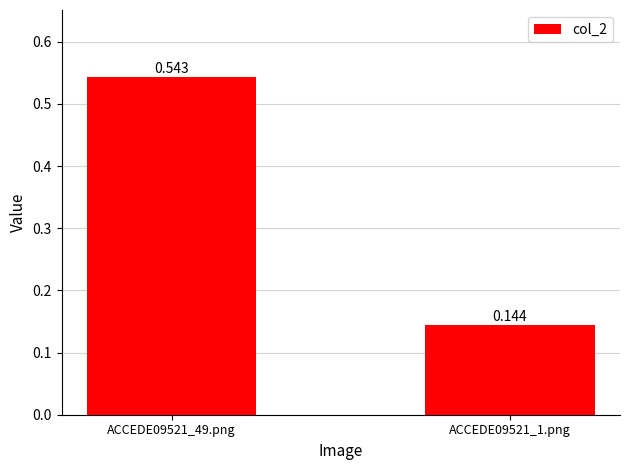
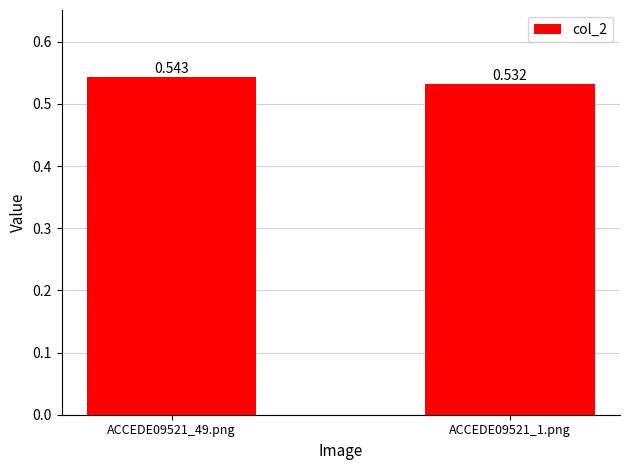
ACCEDE09521_1.png: 0.144 -> 0.532
